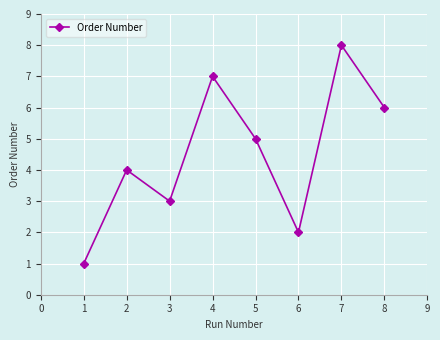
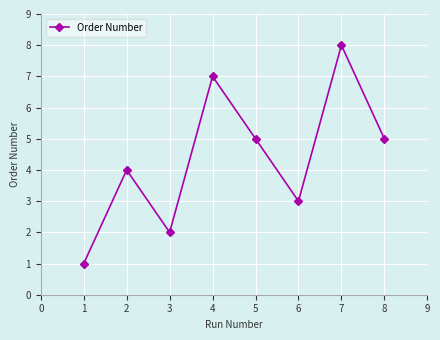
3: 3 -> 2
6: 2 -> 3
8: 6 -> 5
